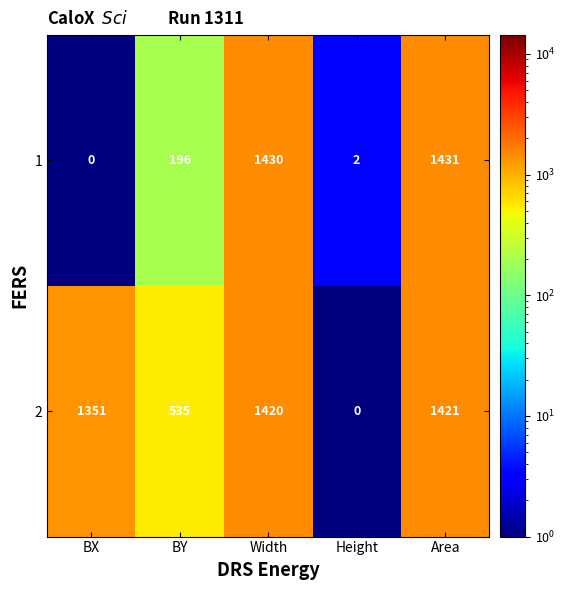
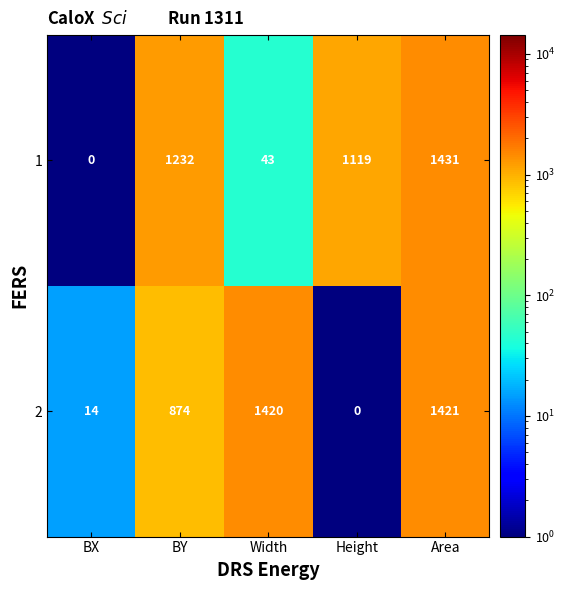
1, BY: 196 -> 1232
1, Width: 1430 -> 43
1, Height: 2 -> 1119
2, BX: 1351 -> 14
2, BY: 535 -> 874
